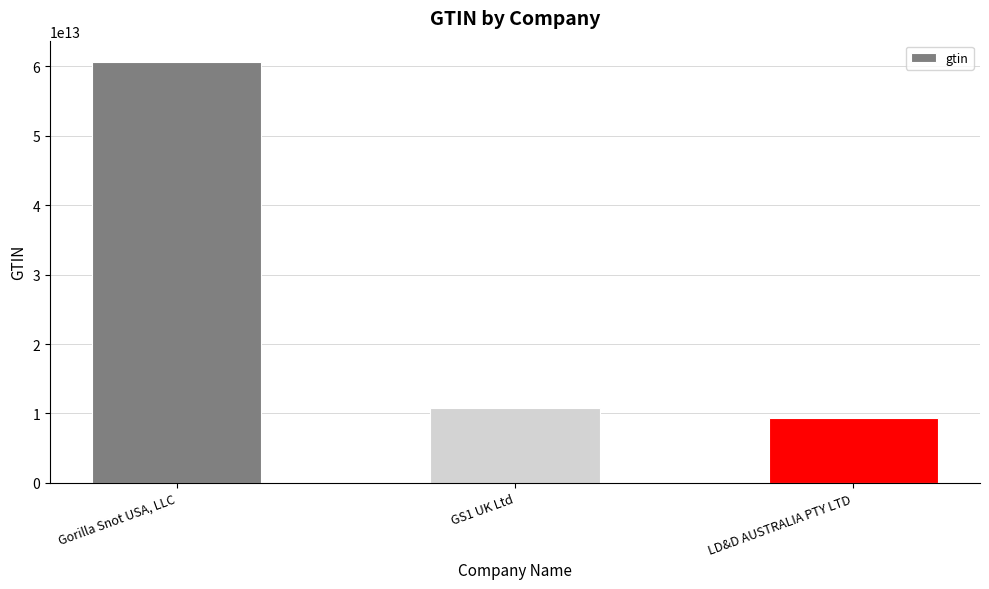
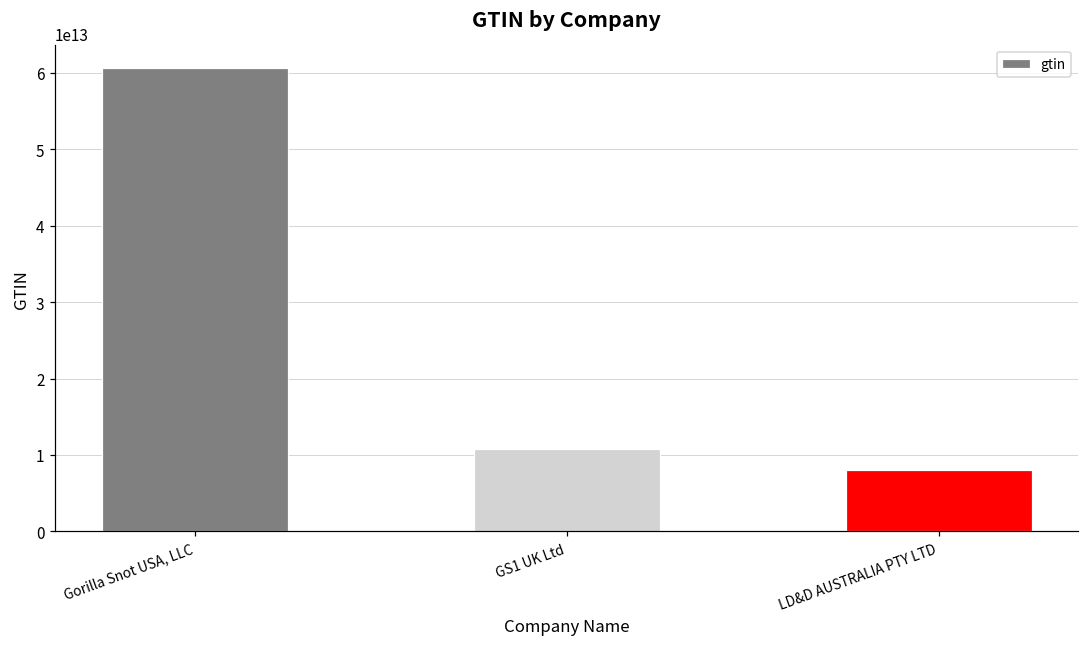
LD&D AUSTRALIA PTY LTD: 9000000000000 -> 8000000000000
